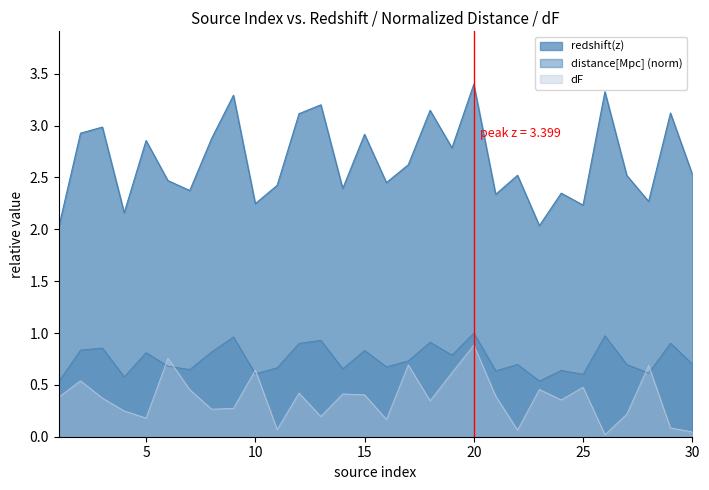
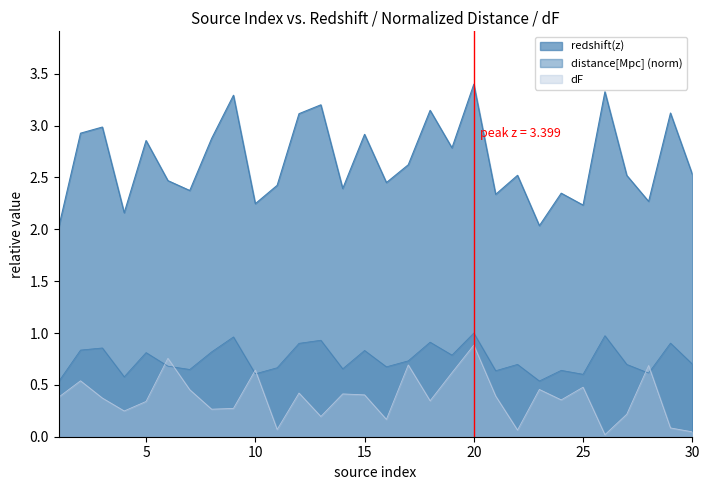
dF, 5: 0.18 -> 0.34
